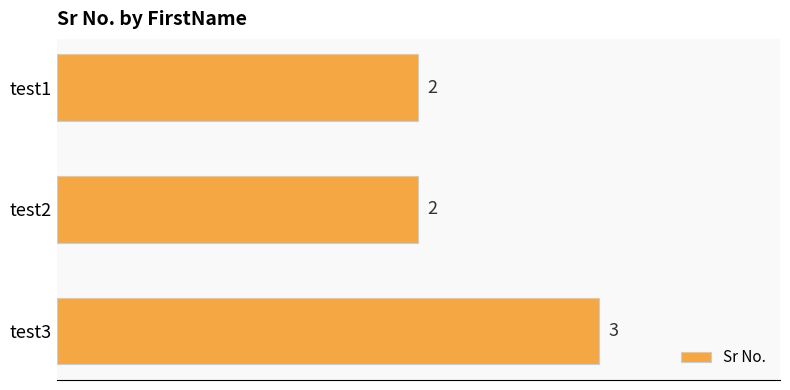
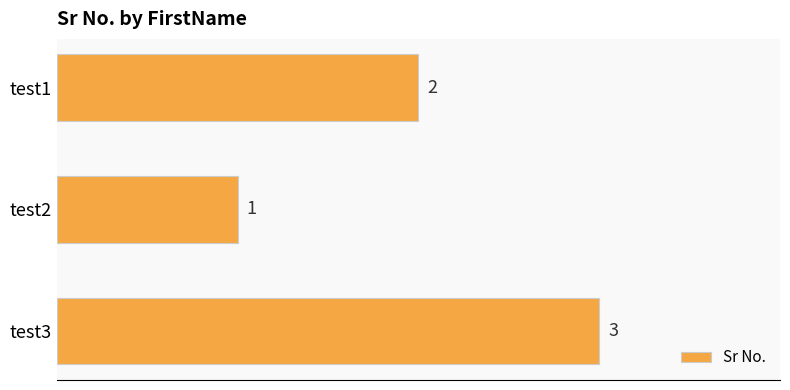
test2: 2 -> 1
